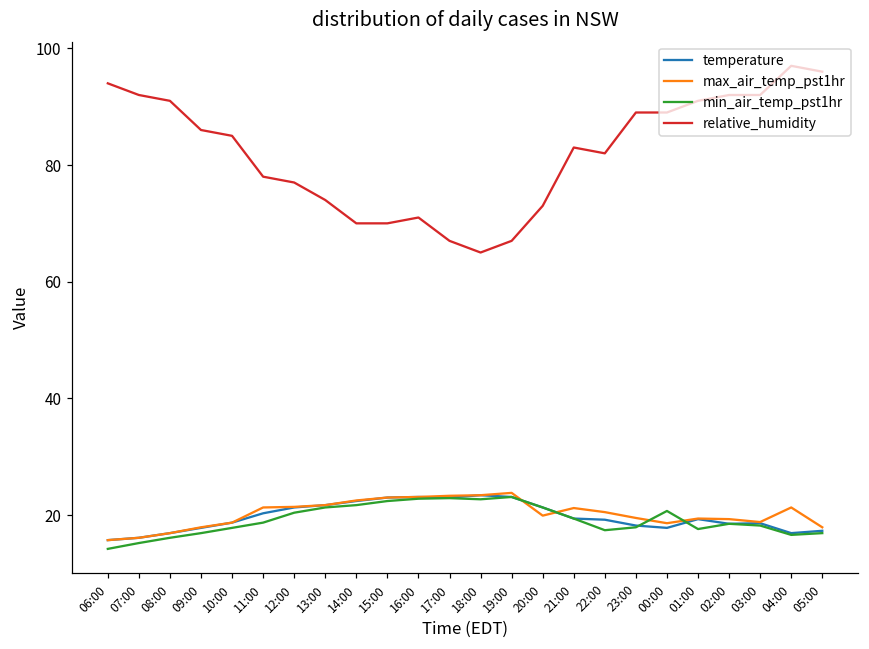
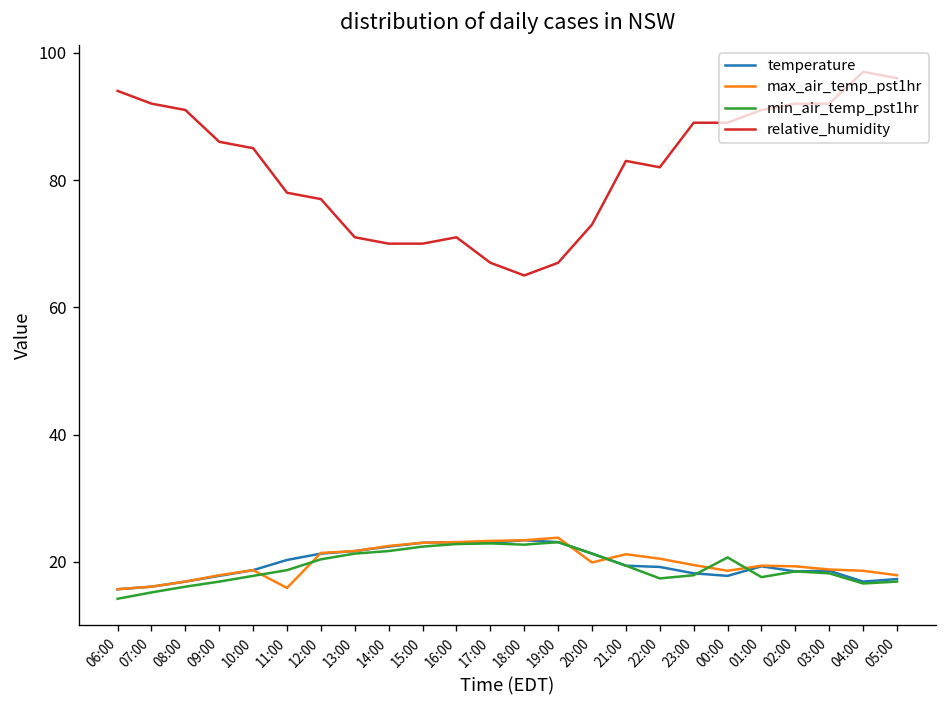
max_air_temp_pst1hr, 11:00: 21 -> 16
relative_humidity, 13:00: 74 -> 71
max_air_temp_pst1hr, 04:00: 21 -> 19
